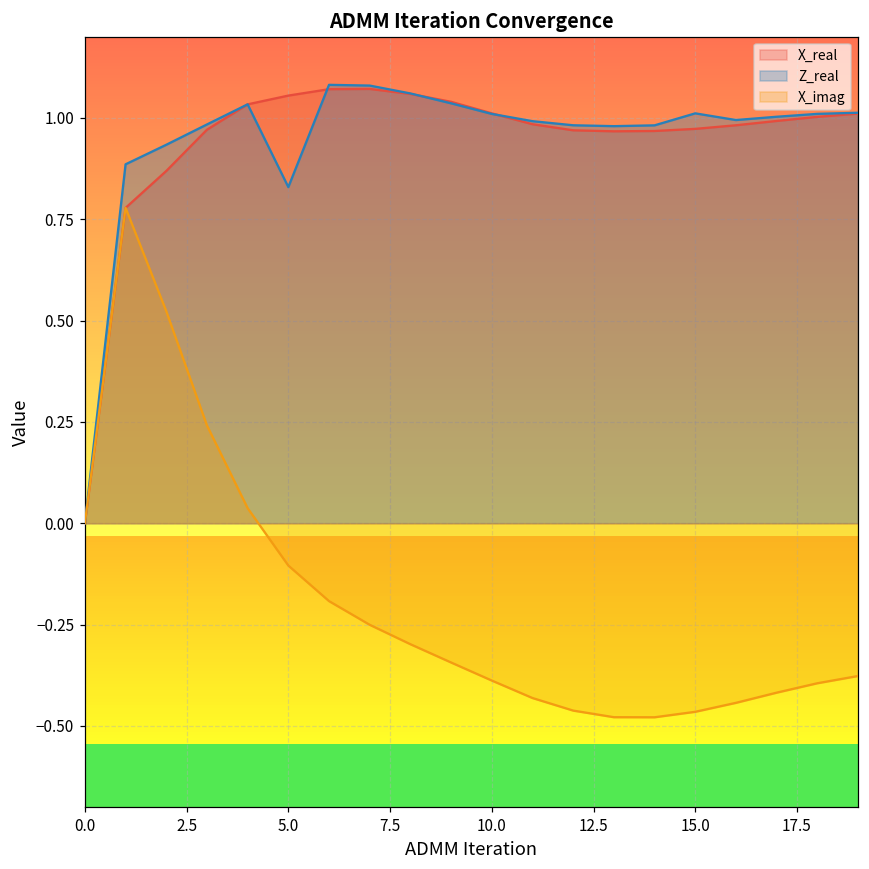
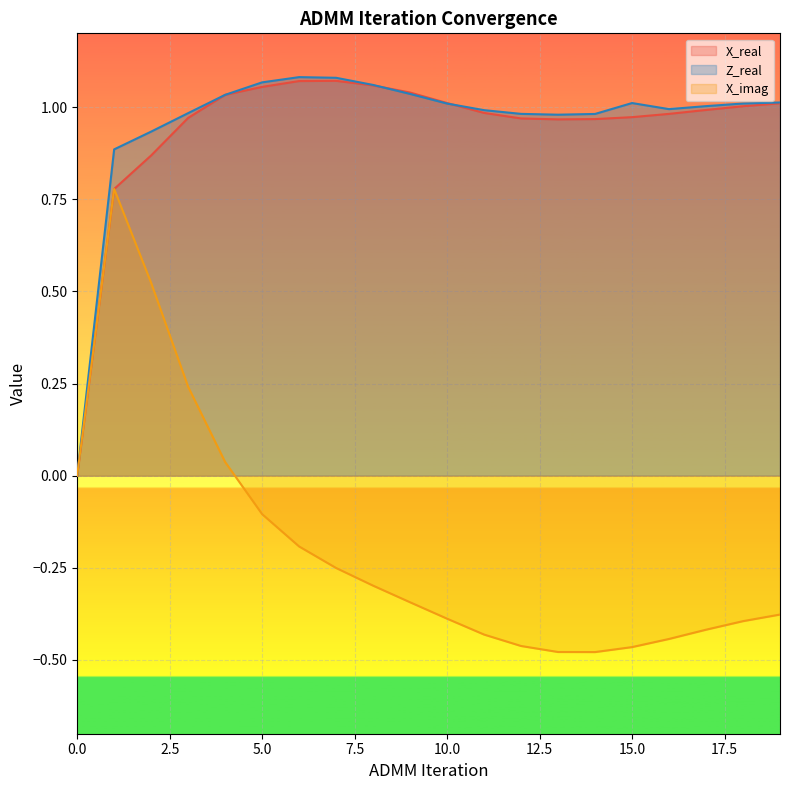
Z_real, 5.0: 0.83 -> 1.07
